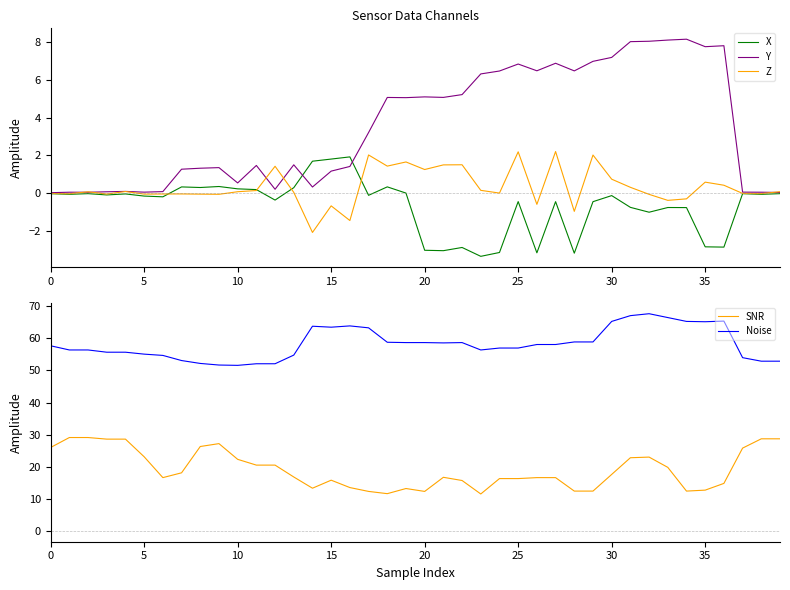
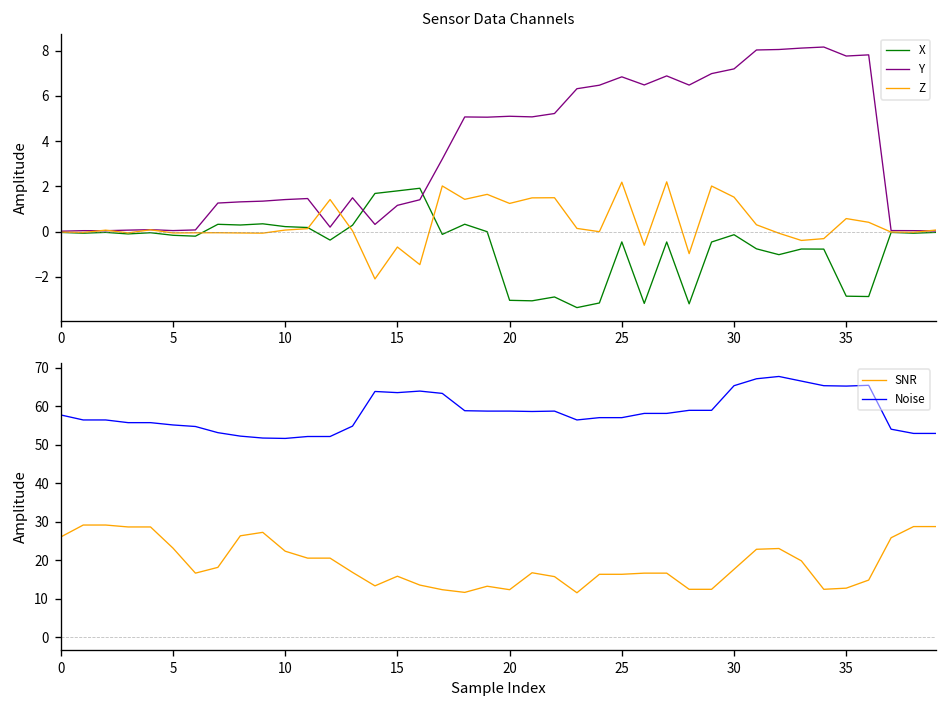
Sensor Data Channels, Y, 10: 0.5 -> 1.4
Sensor Data Channels, Z, 30: 0.7 -> 1.5
